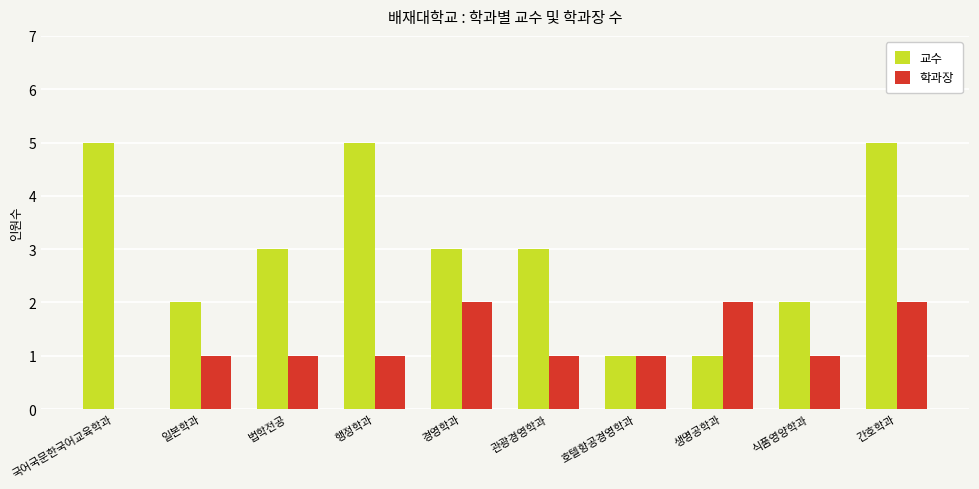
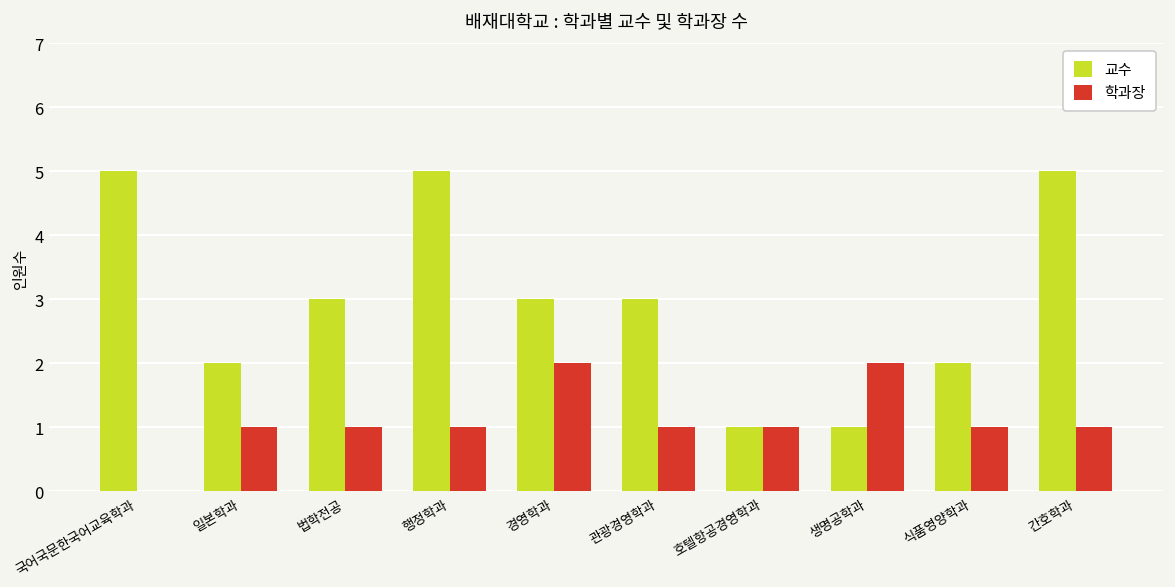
학과장, 간호학과: 2 -> 1
